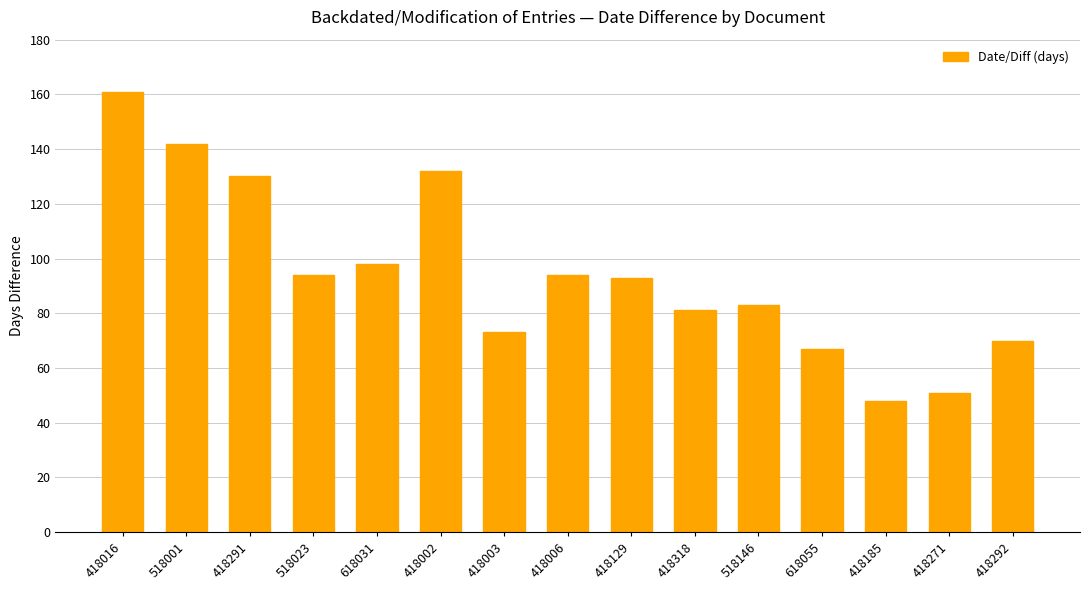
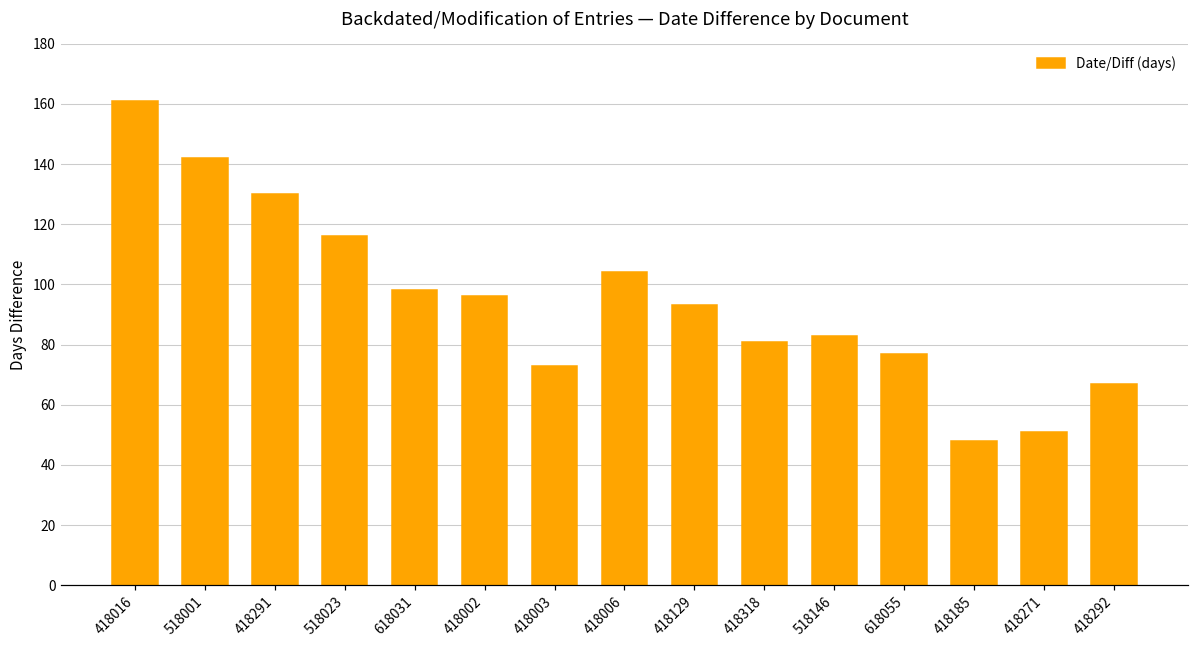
518023: 94 -> 116
418002: 132 -> 96
418006: 94 -> 104
618055: 67 -> 77
418292: 70 -> 67
